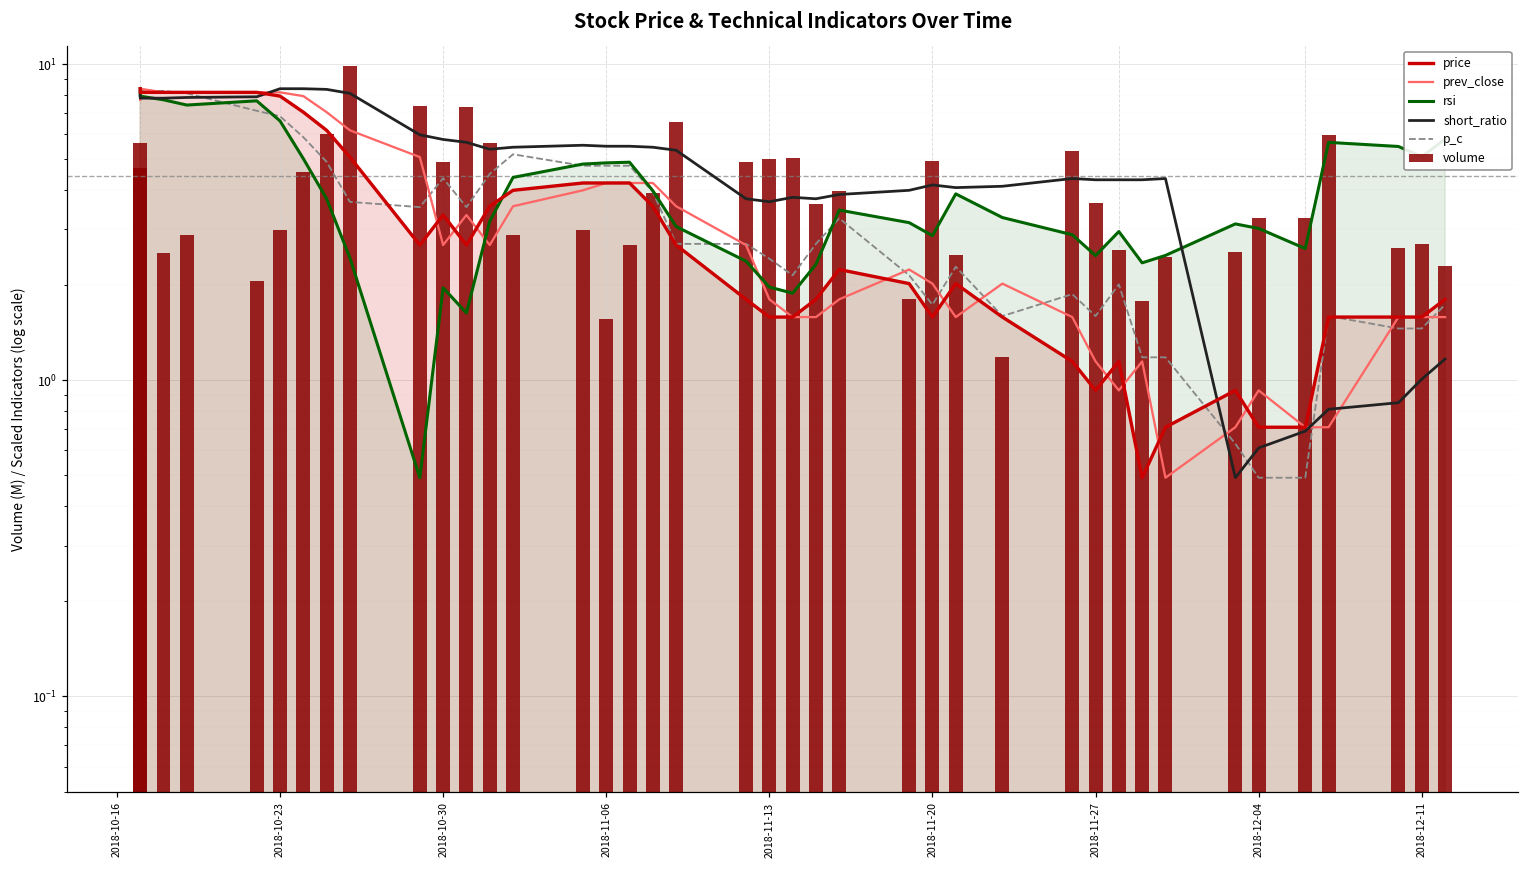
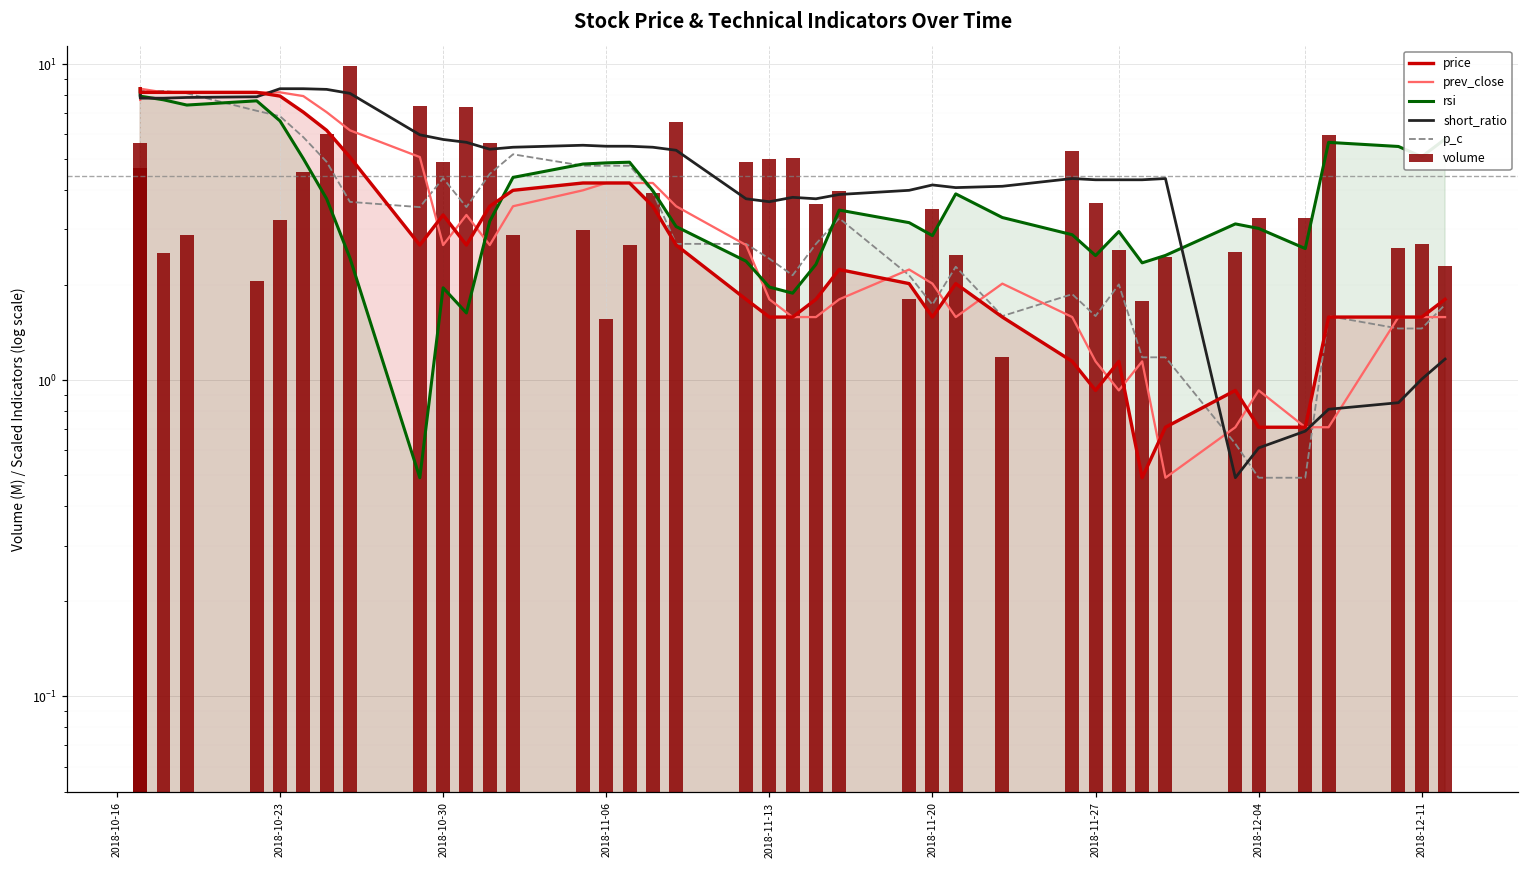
volume, 2018-10-23: 3.0 -> 3.2
volume, 2018-11-20: 4.9 -> 3.5
